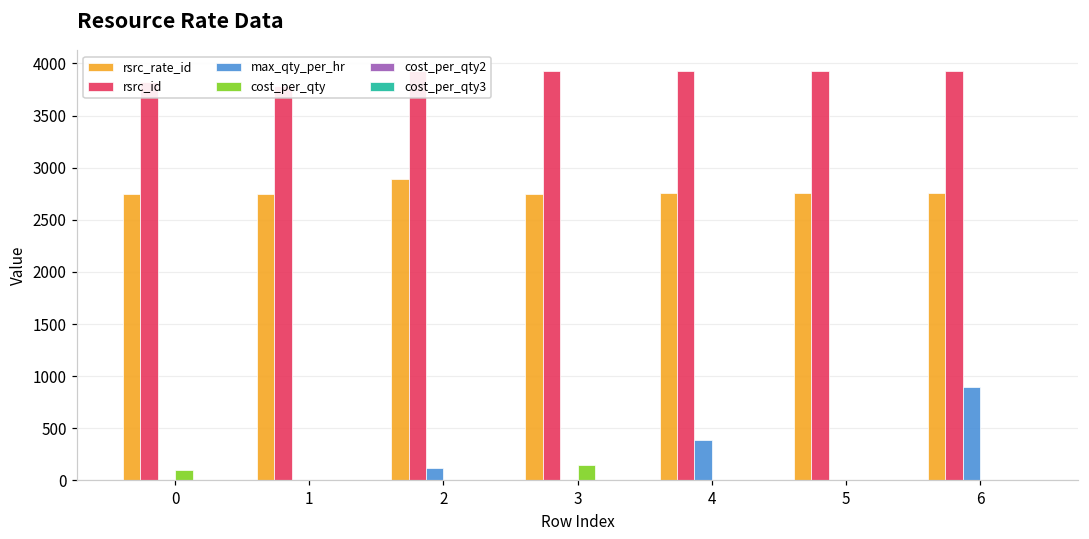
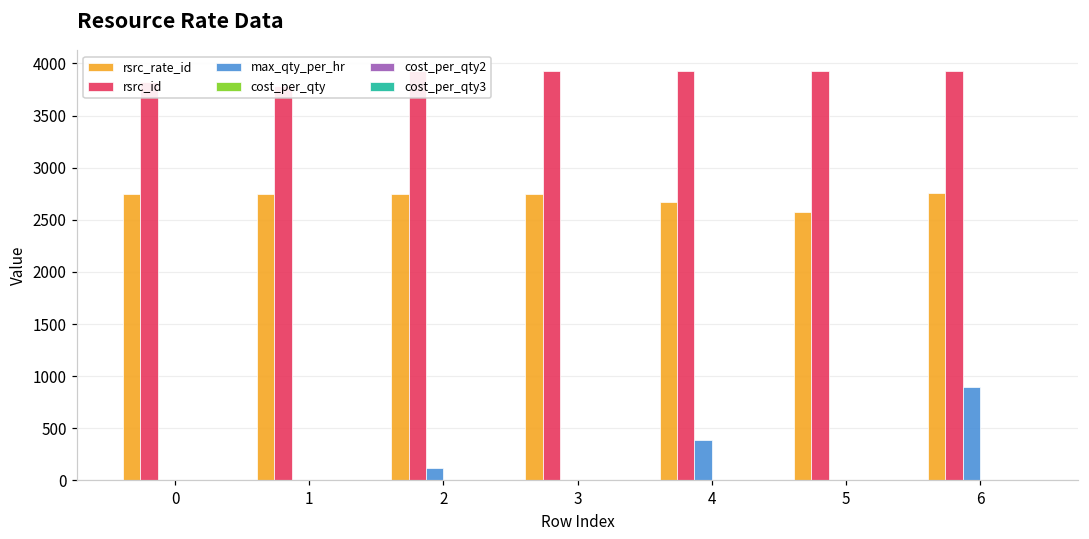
cost_per_qty, 0: 100 -> 0
rsrc_rate_id, 2: 2900 -> 2800
cost_per_qty, 3: 200 -> 0
rsrc_rate_id, 4: 2800 -> 2700
rsrc_rate_id, 5: 2800 -> 2600
